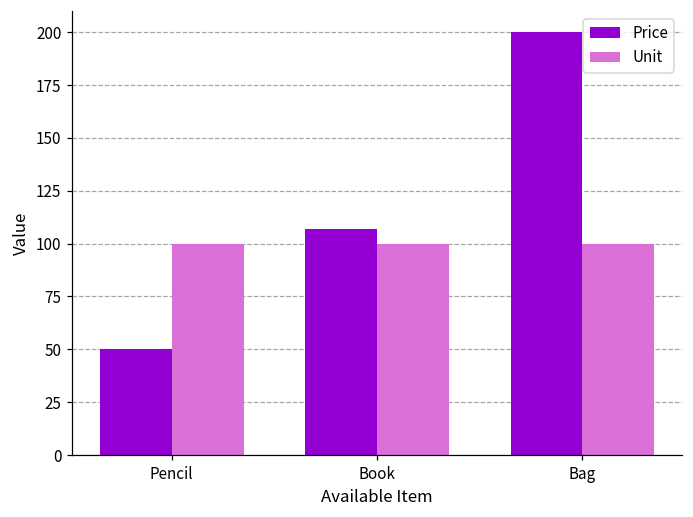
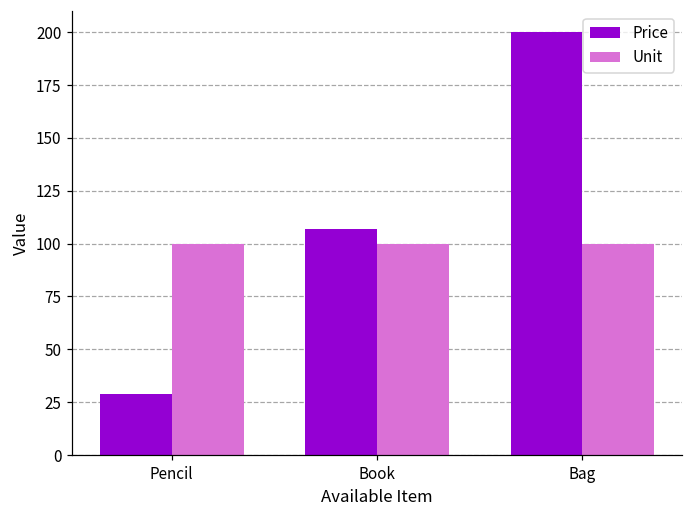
Price, Pencil: 50 -> 29
